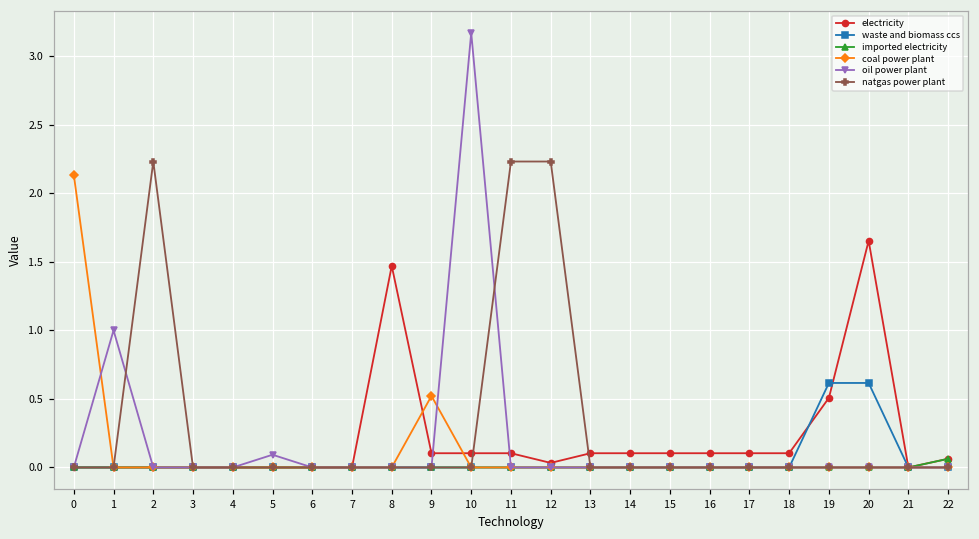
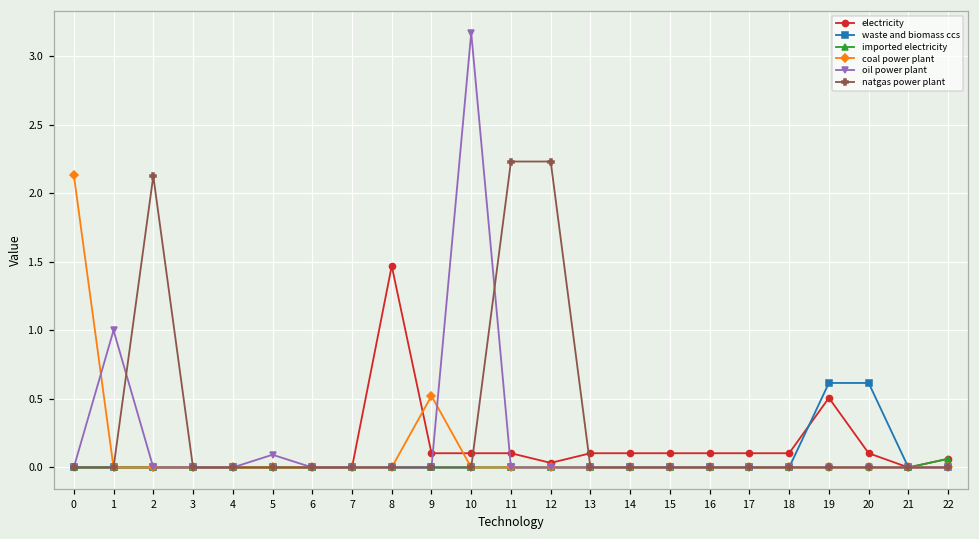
natgas power plant, 2: 2.23 -> 2.13
electricity, 20: 1.65 -> 0.10
